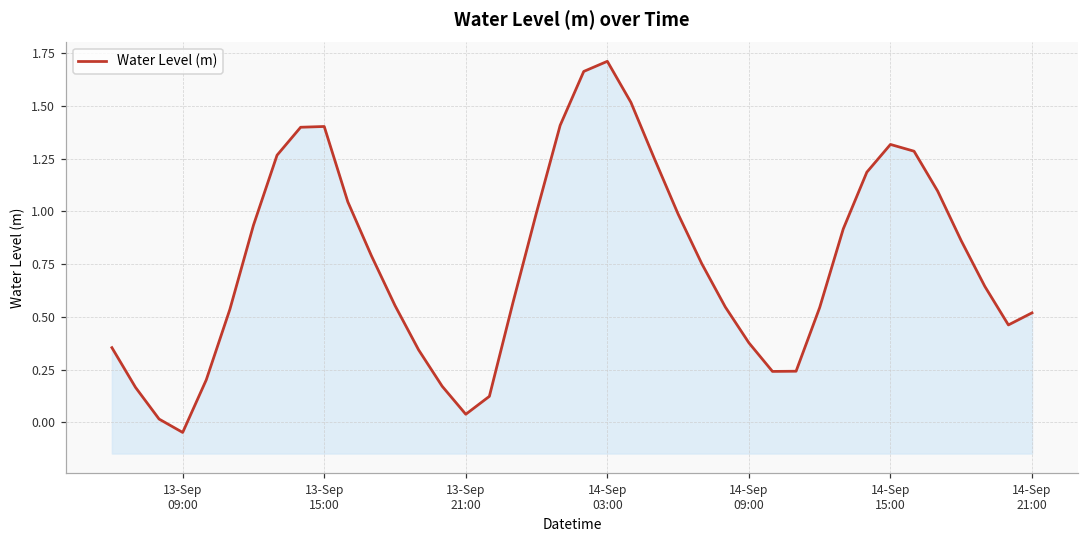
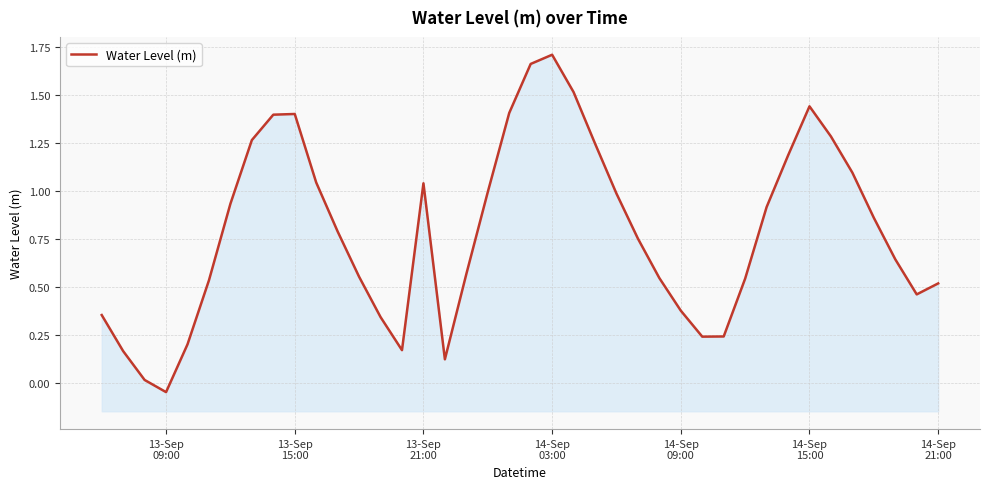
13-Sep 21:00: 0.04 -> 1.04
14-Sep 15:00: 1.32 -> 1.44
